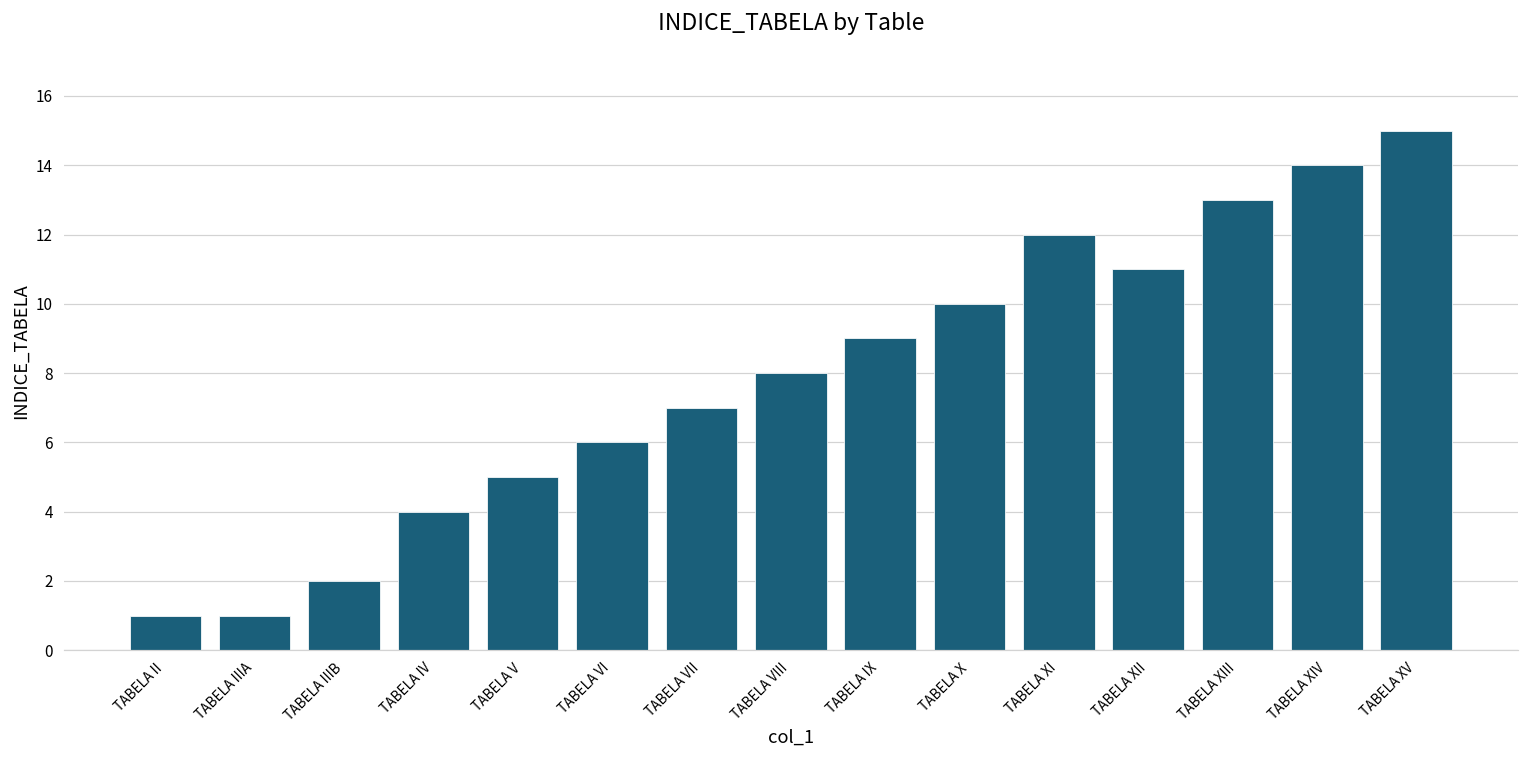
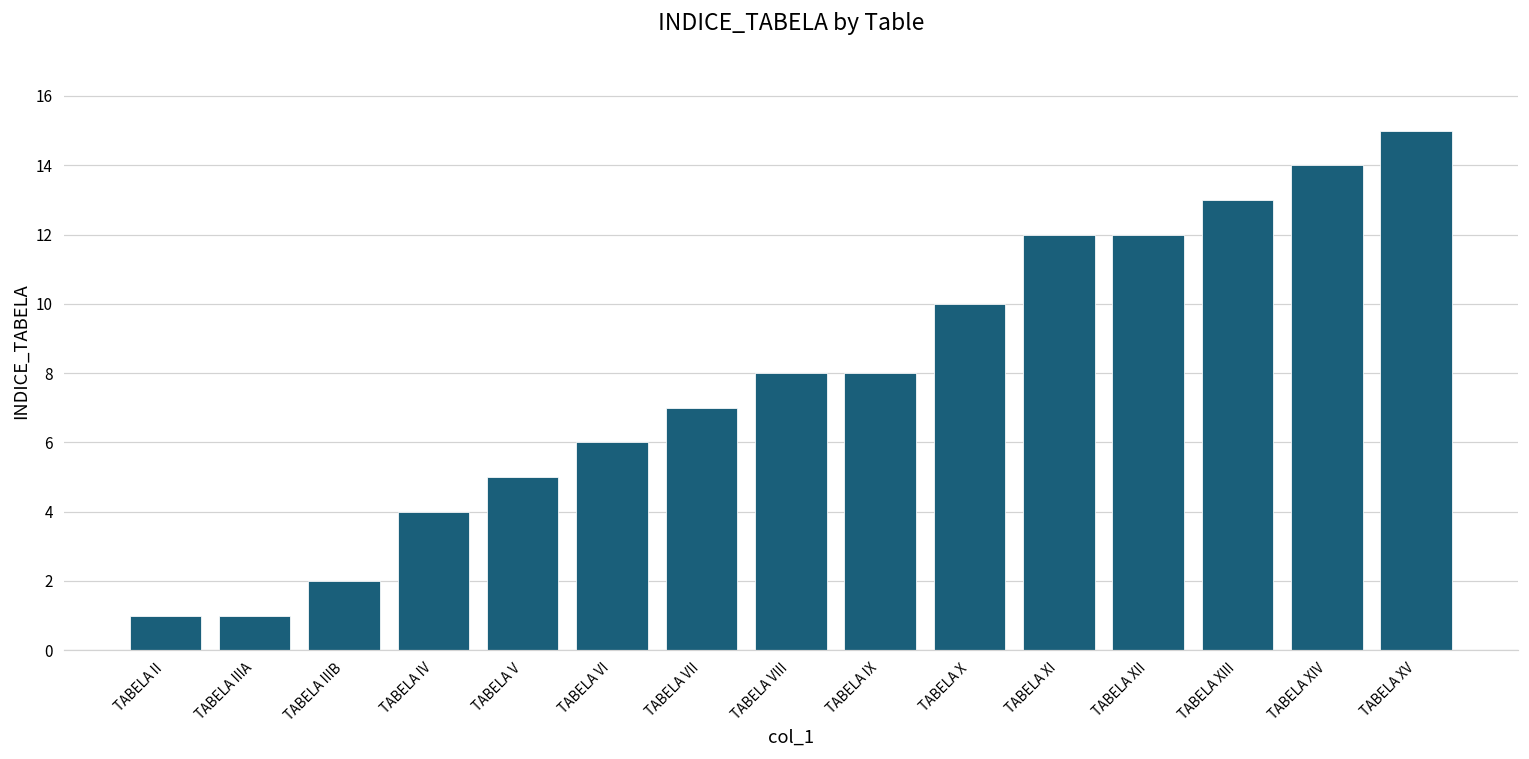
TABELA IX: 9 -> 8
TABELA XII: 11 -> 12
